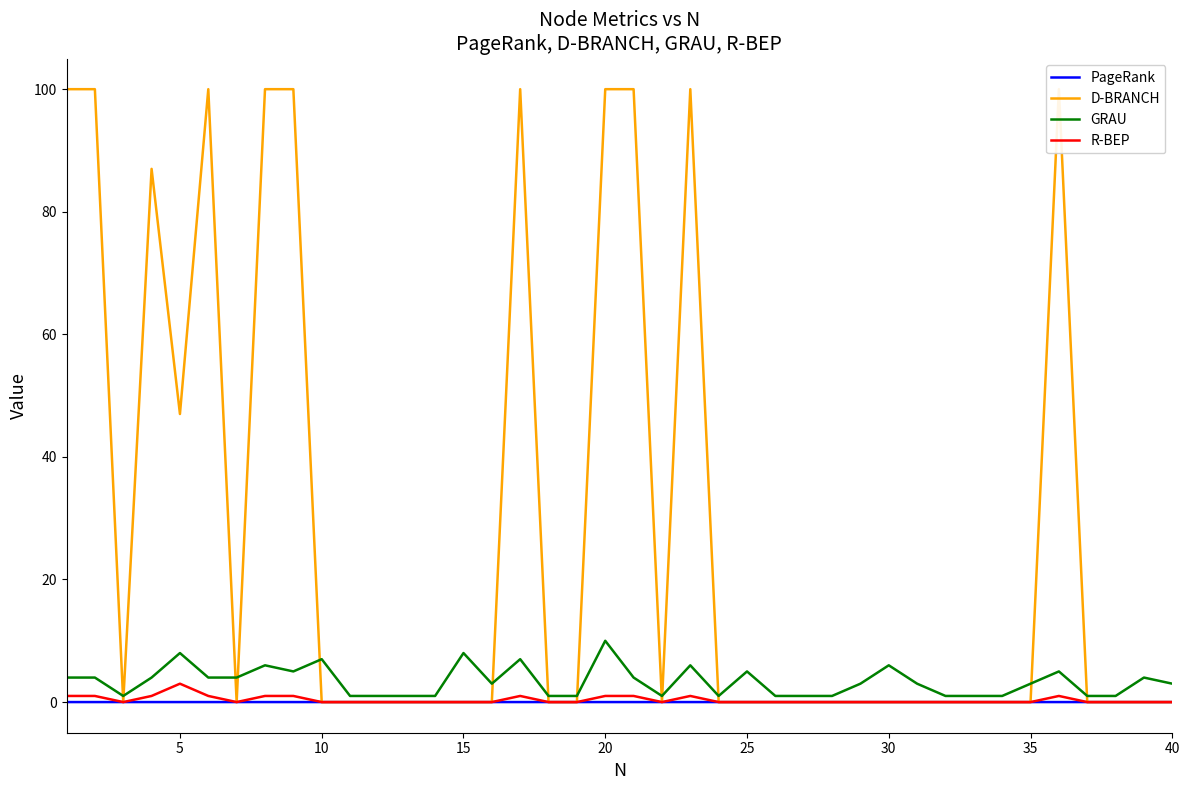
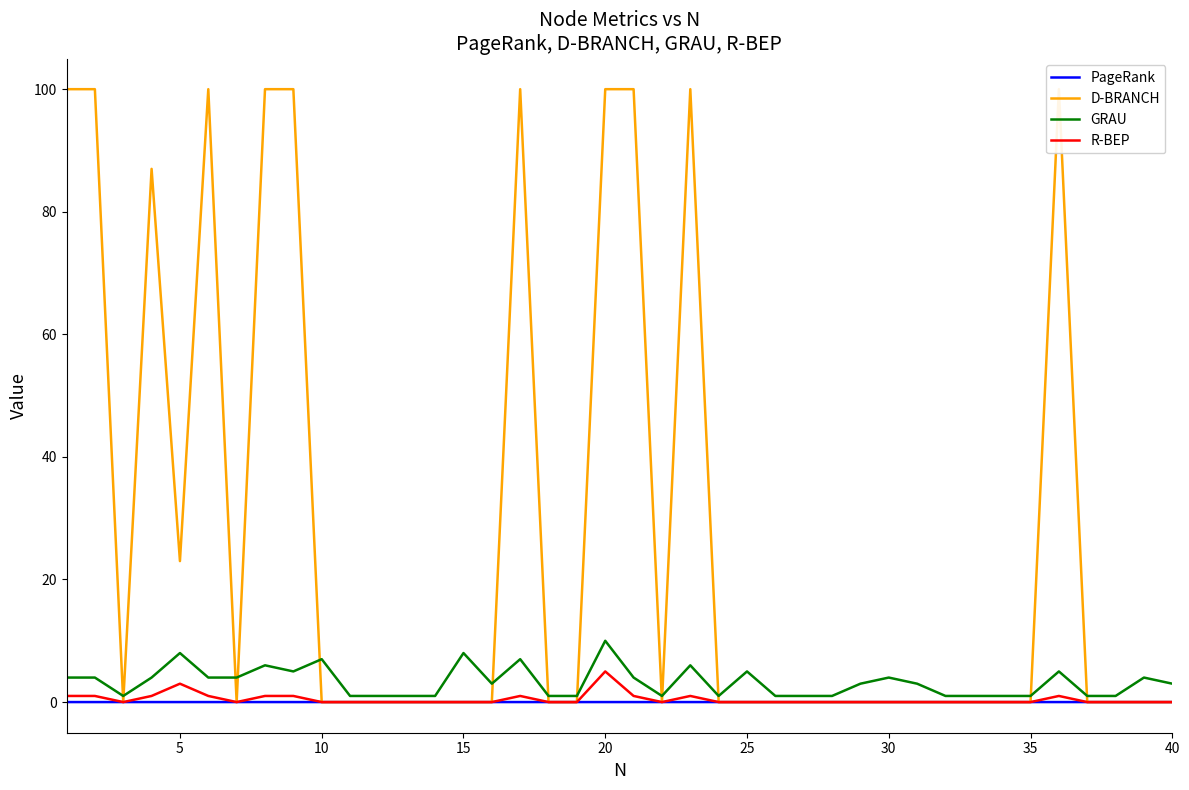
D-BRANCH, 5: 47 -> 23
R-BEP, 20: 1 -> 5
GRAU, 30: 6 -> 4
GRAU, 35: 3 -> 1
